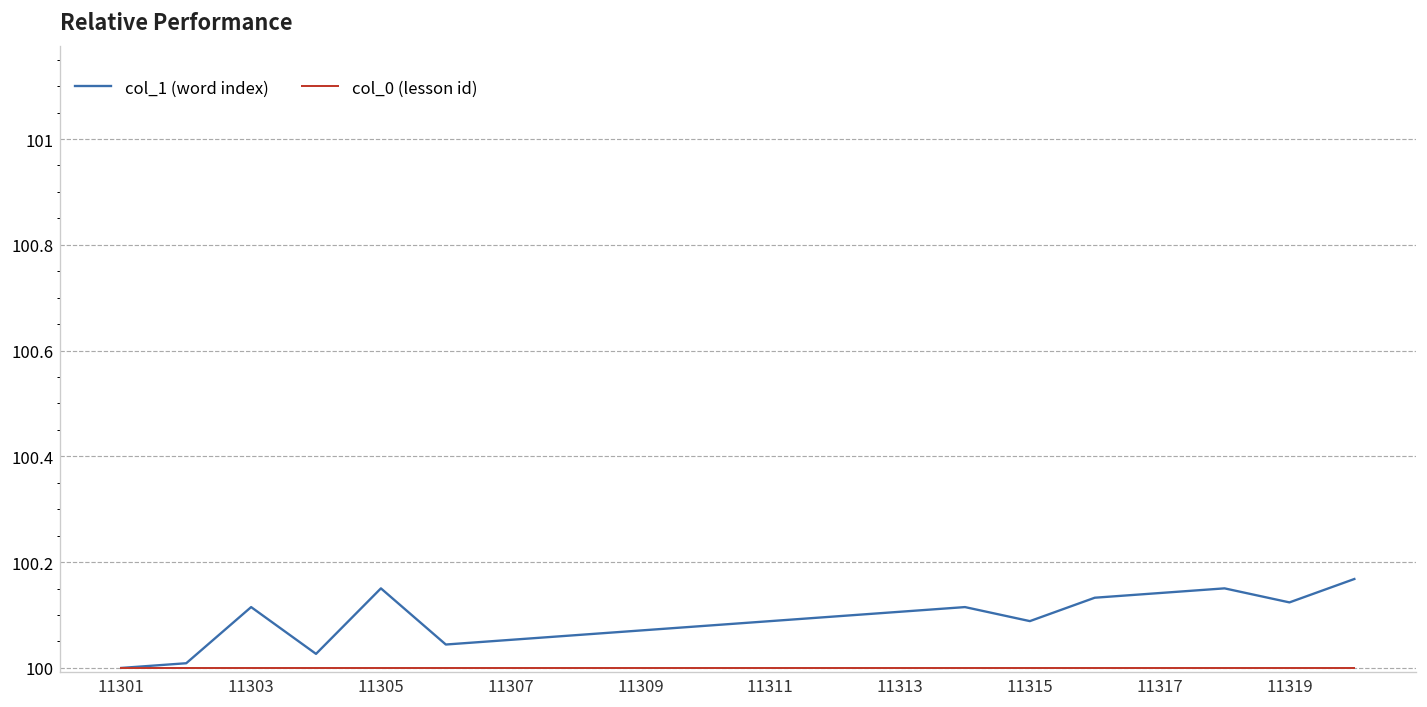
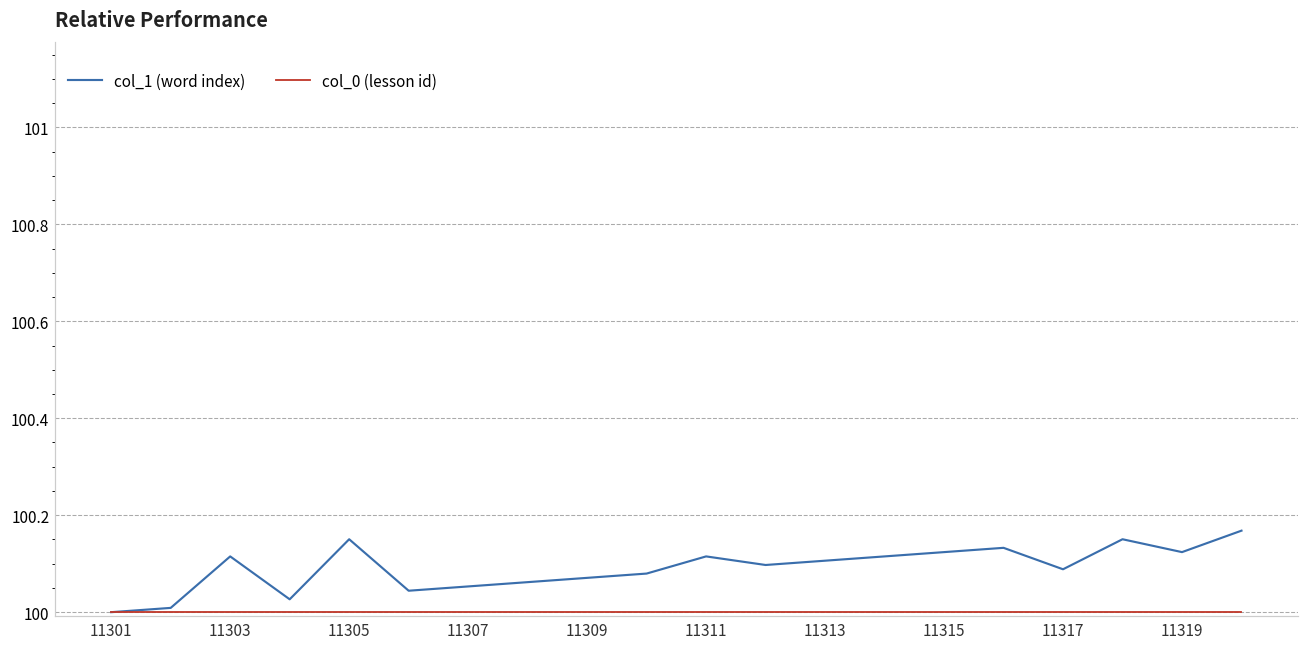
col_1 (word index), 11311: 100.09 -> 100.12
col_1 (word index), 11315: 100.09 -> 100.12
col_1 (word index), 11317: 100.14 -> 100.09
